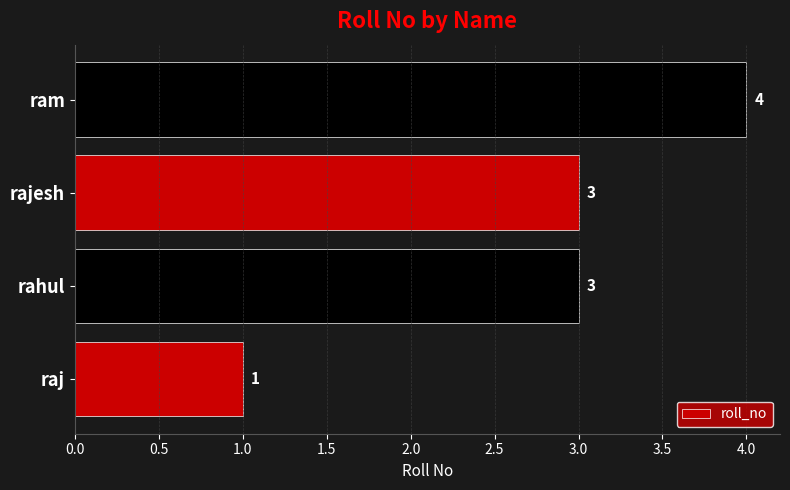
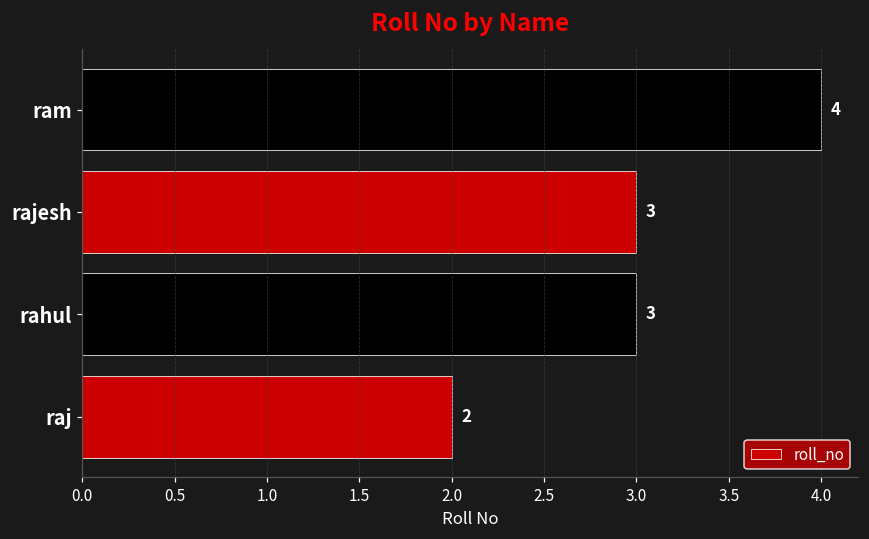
raj: 1 -> 2
